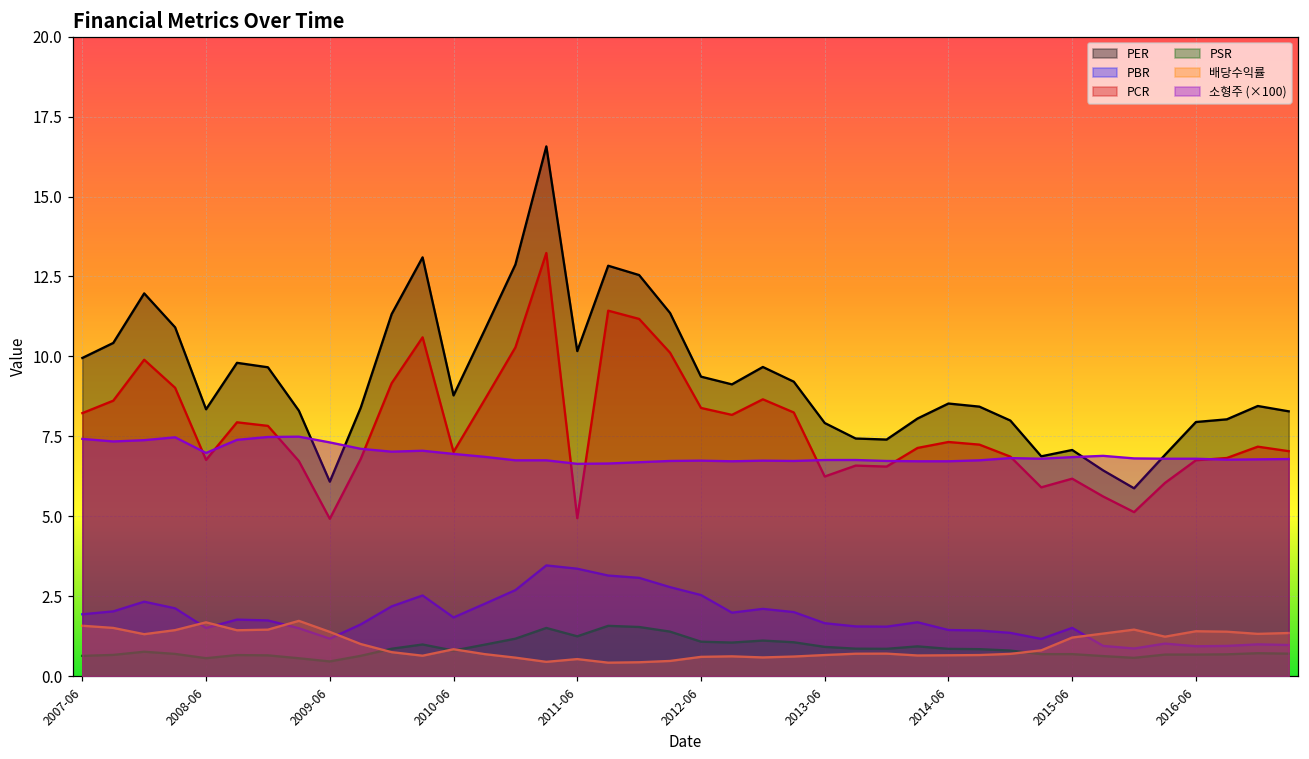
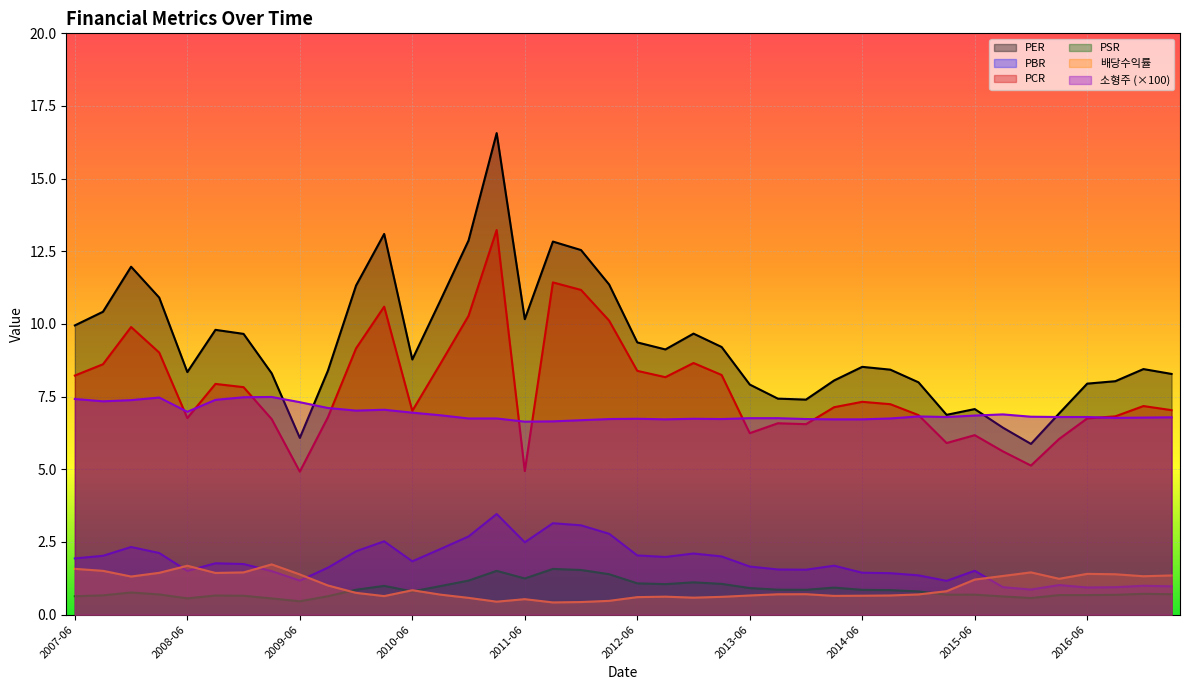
PBR, 2011-06: 3.4 -> 2.5
PBR, 2012-06: 2.5 -> 2.0
